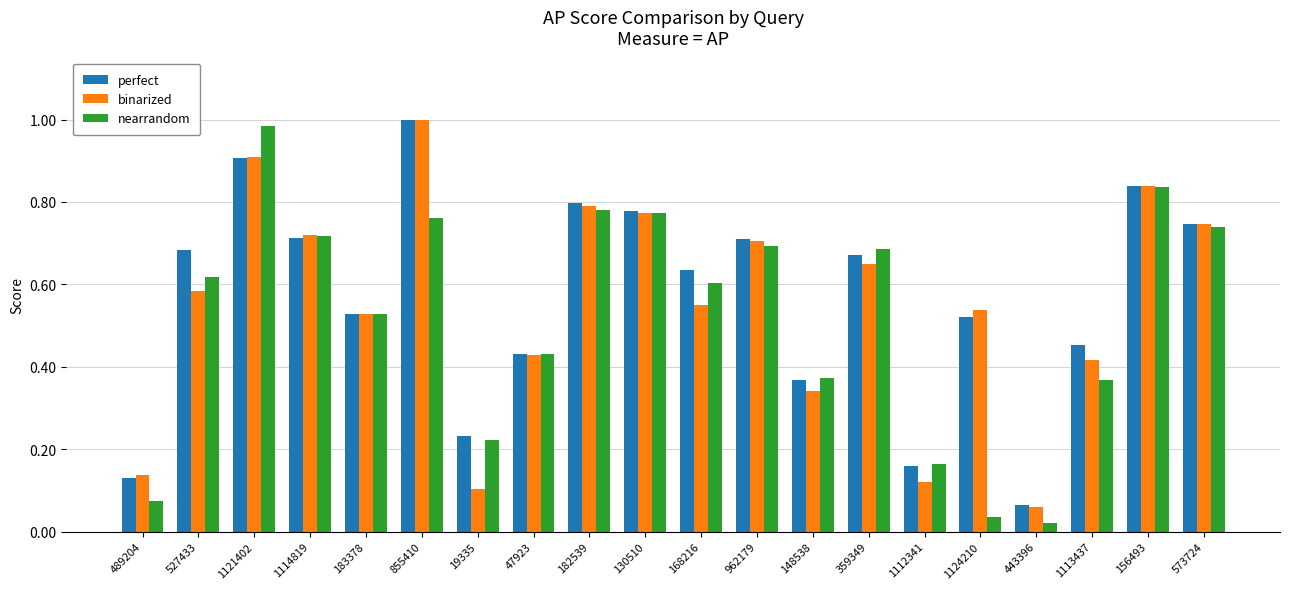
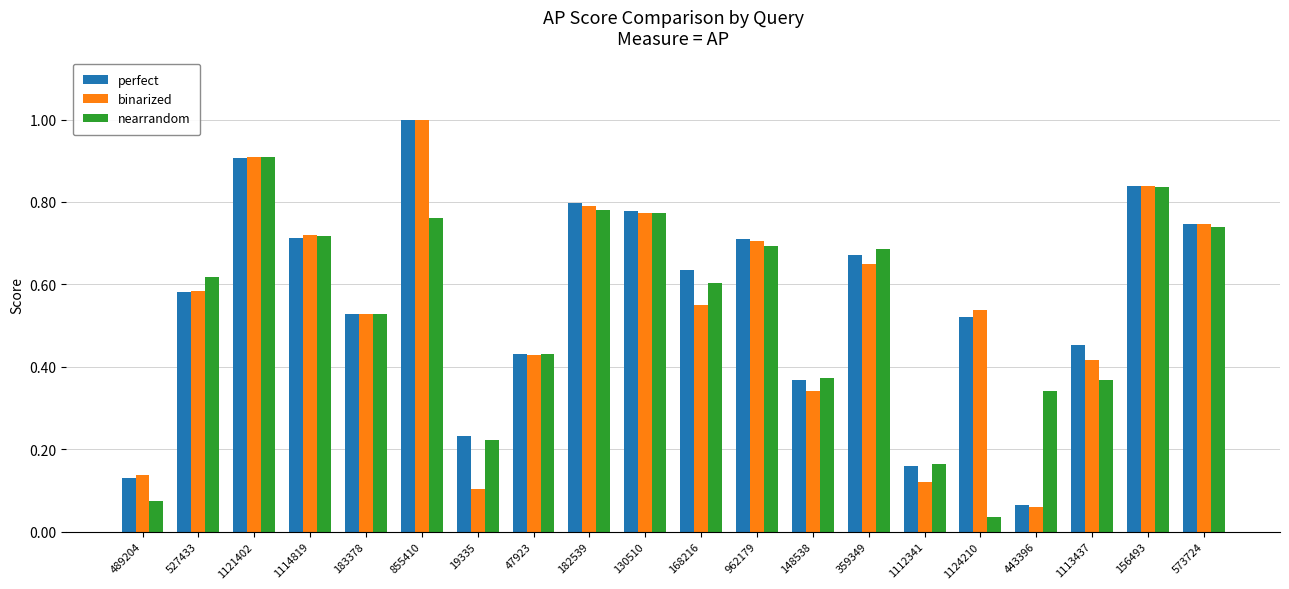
perfect, 527433: 0.68 -> 0.58
nearrandom, 1121402: 0.98 -> 0.91
nearrandom, 443396: 0.02 -> 0.34
